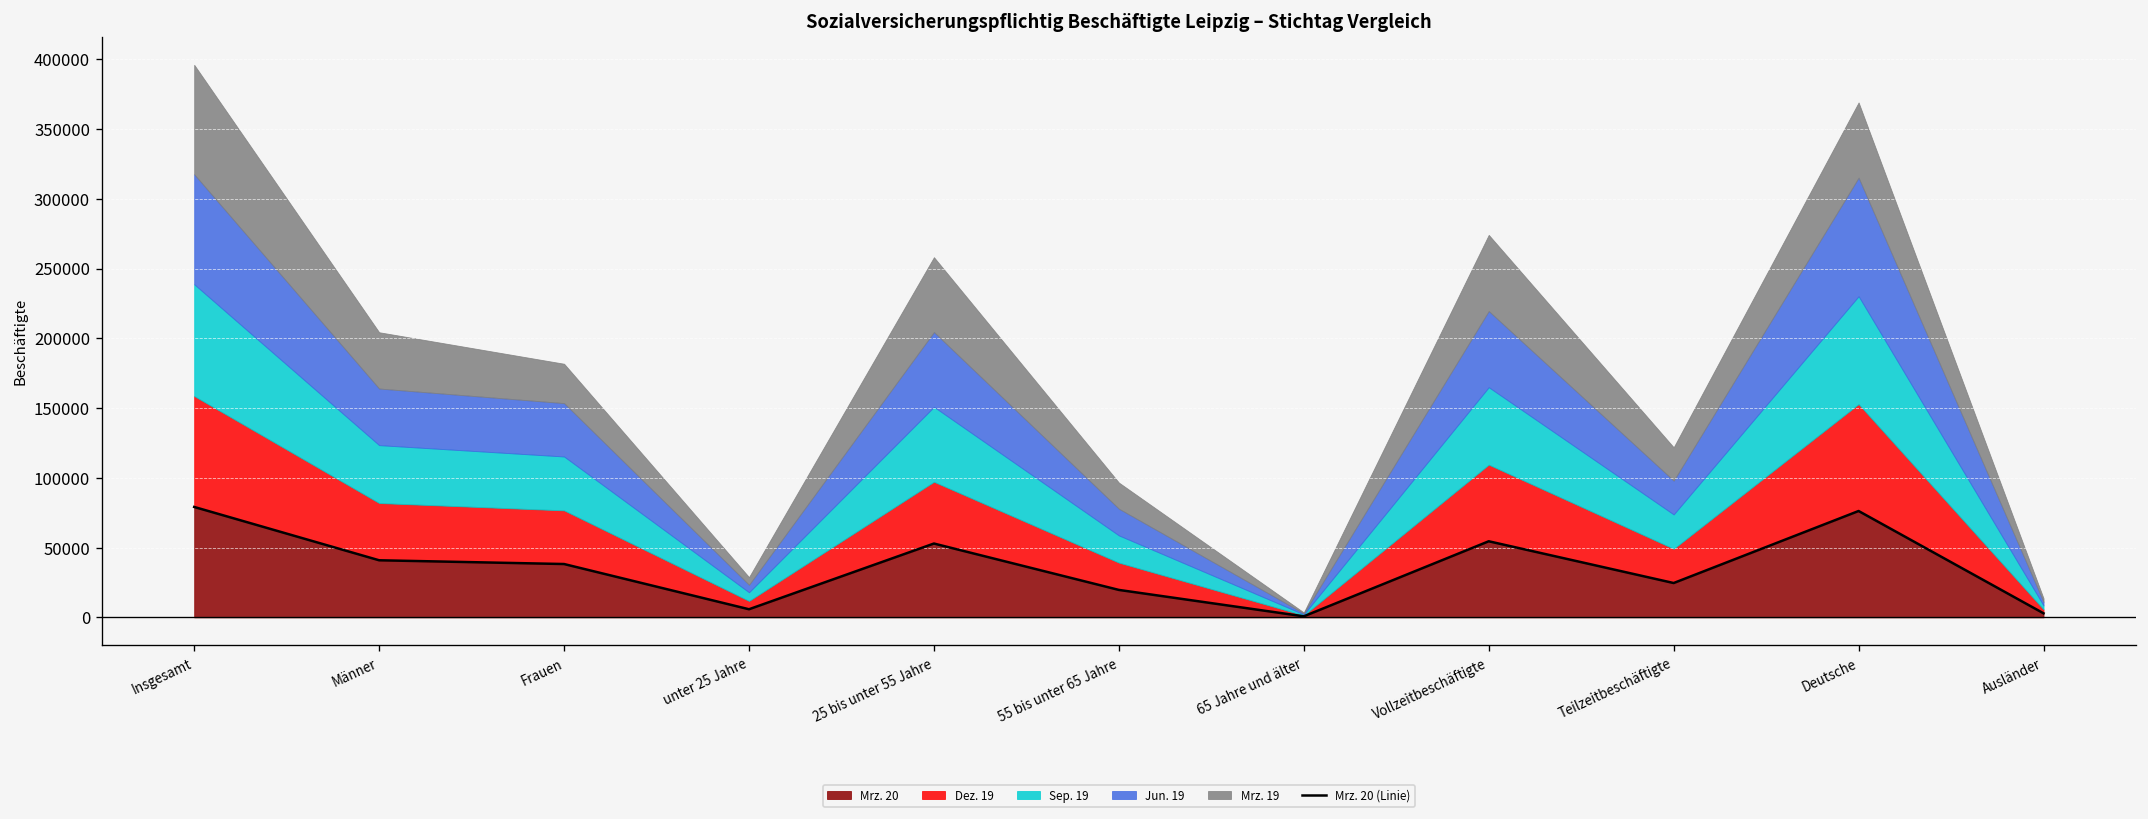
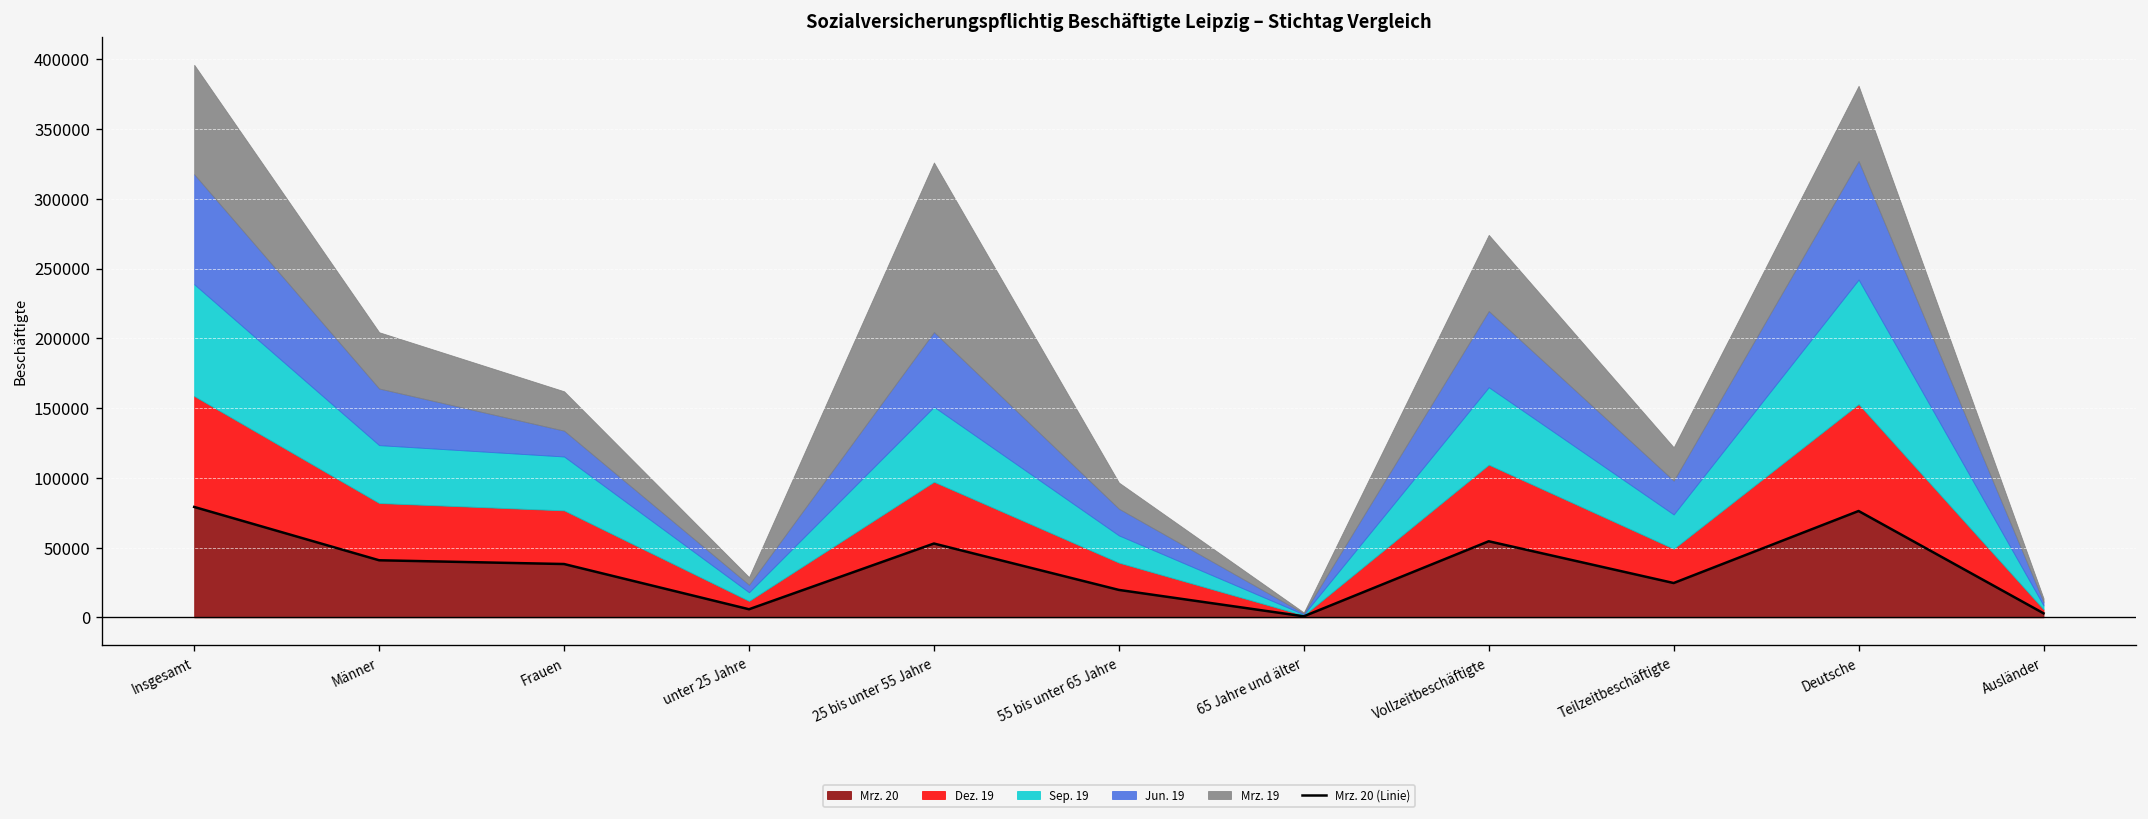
Jun. 19, Frauen: 38000 -> 19000
Mrz. 19, 25 bis unter 55 Jahre: 54000 -> 121000
Sep. 19, Deutsche: 77000 -> 89000
